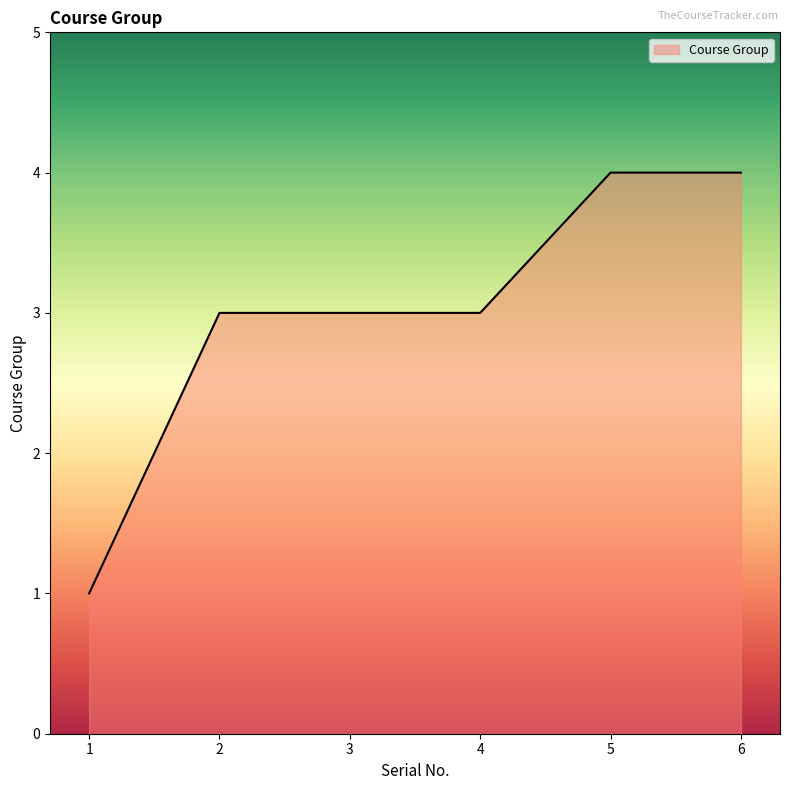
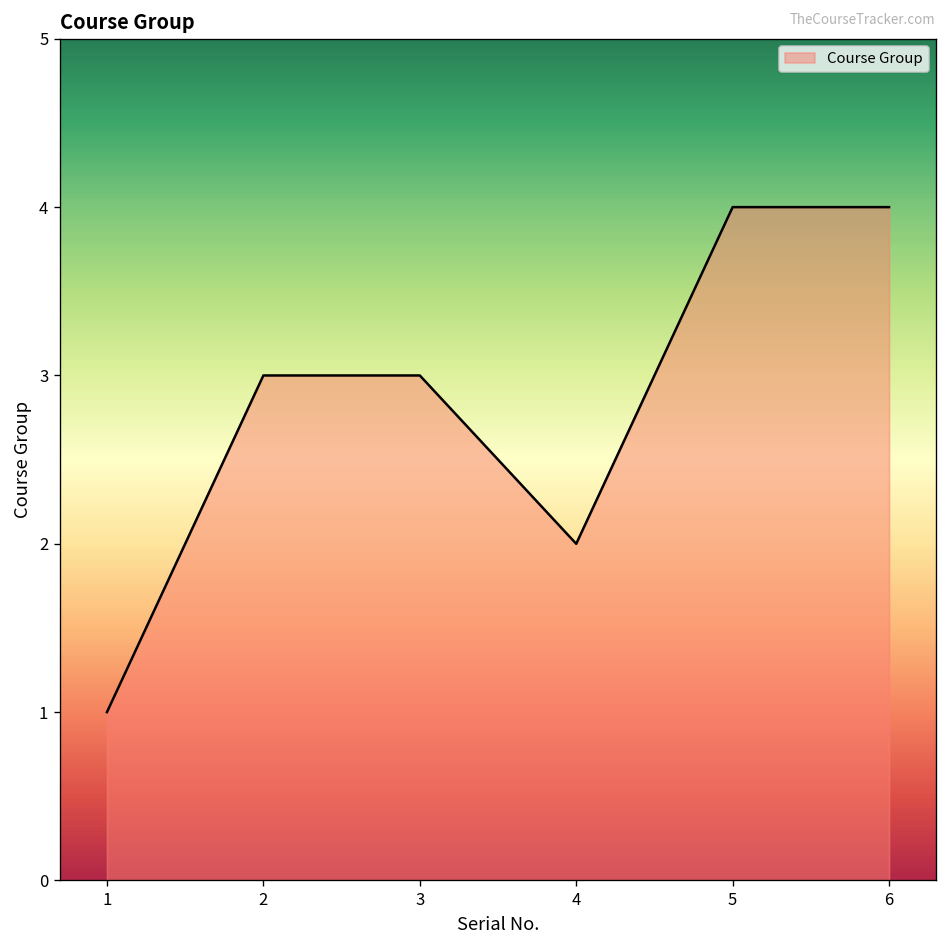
4: 3 -> 2
